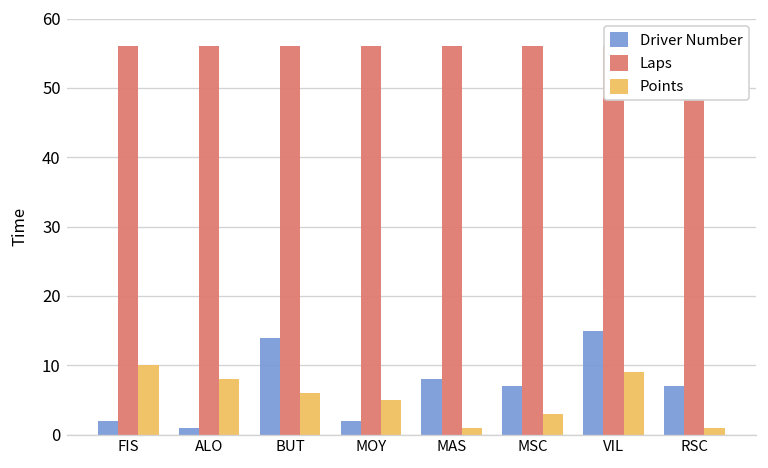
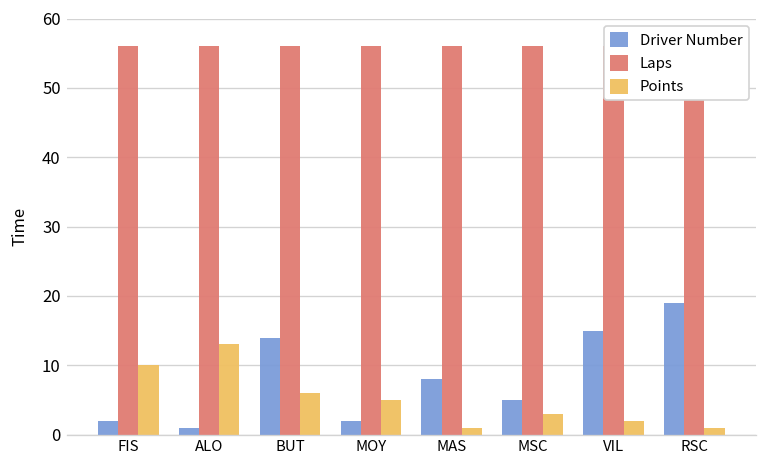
Points, ALO: 8 -> 13
Driver Number, MSC: 7 -> 5
Points, VIL: 9 -> 2
Driver Number, RSC: 7 -> 19
